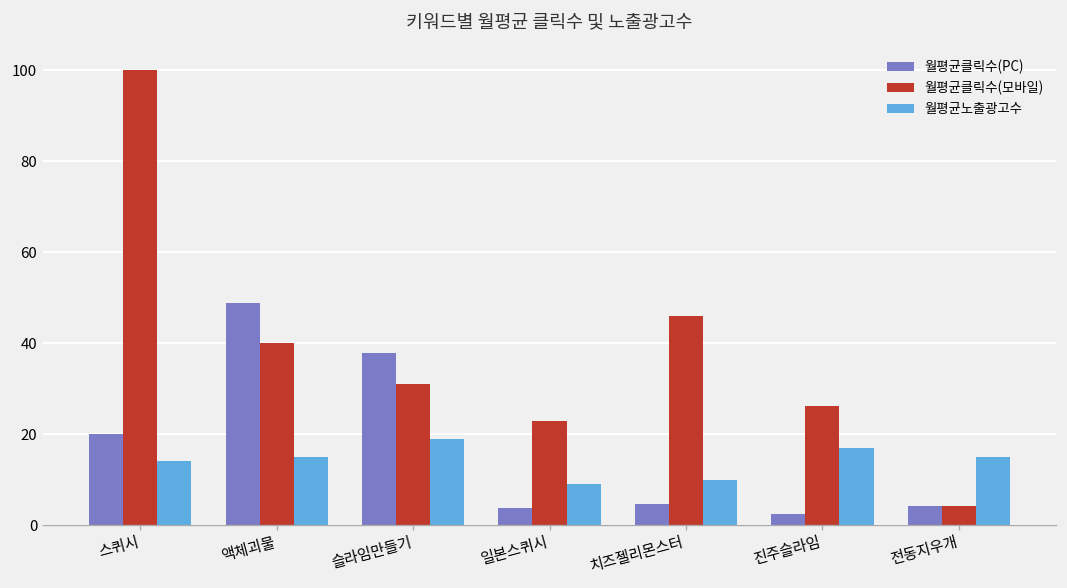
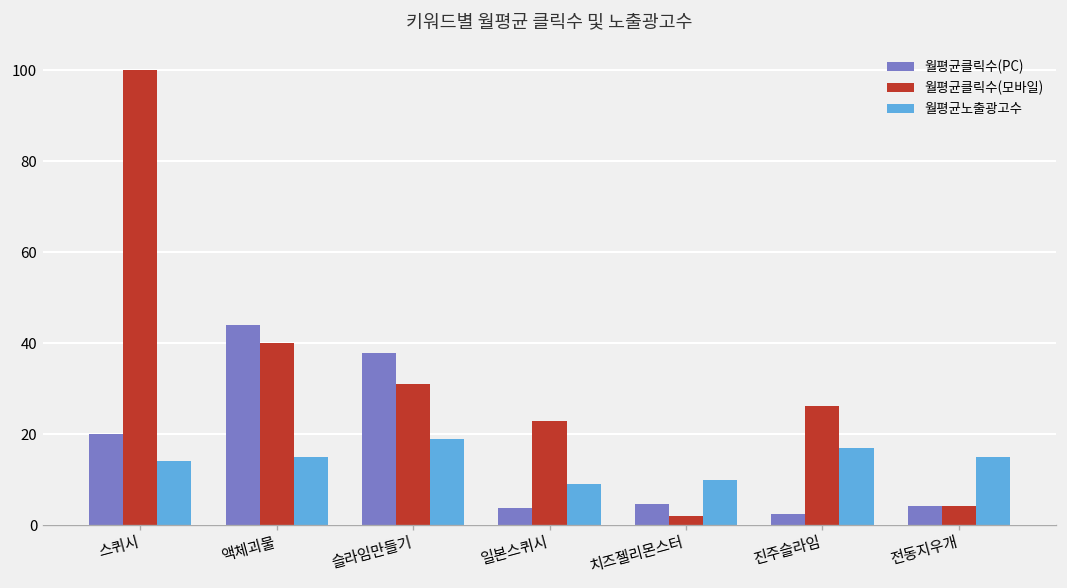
월평균클릭수(PC), 액체괴물: 49 -> 44
월평균클릭수(모바일), 치즈젤리몬스터: 46 -> 2
